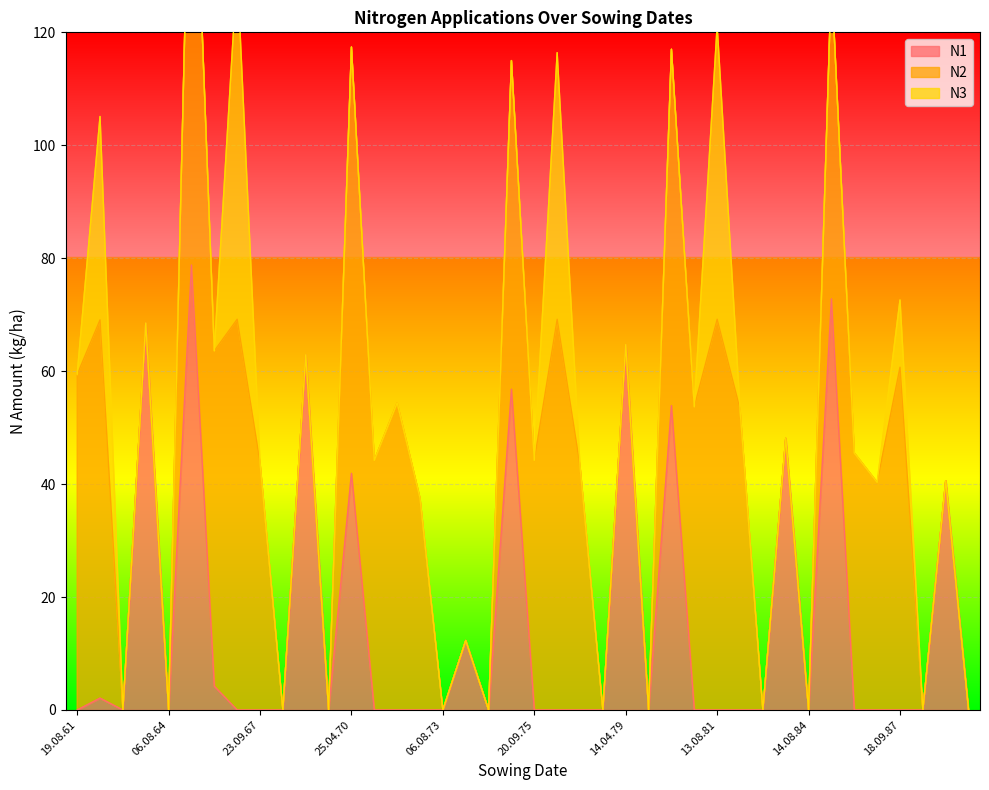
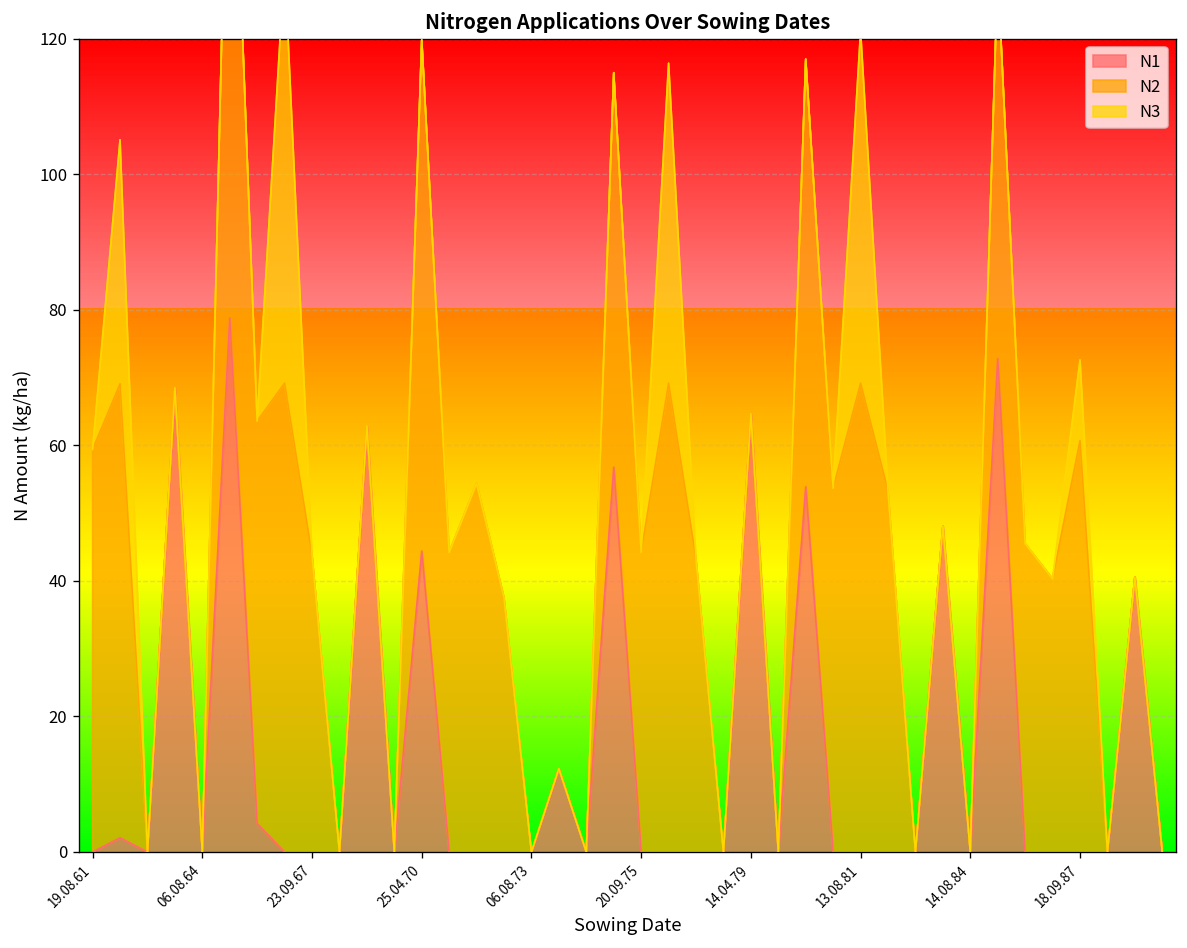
N1, 25.04.70: 42 -> 44
